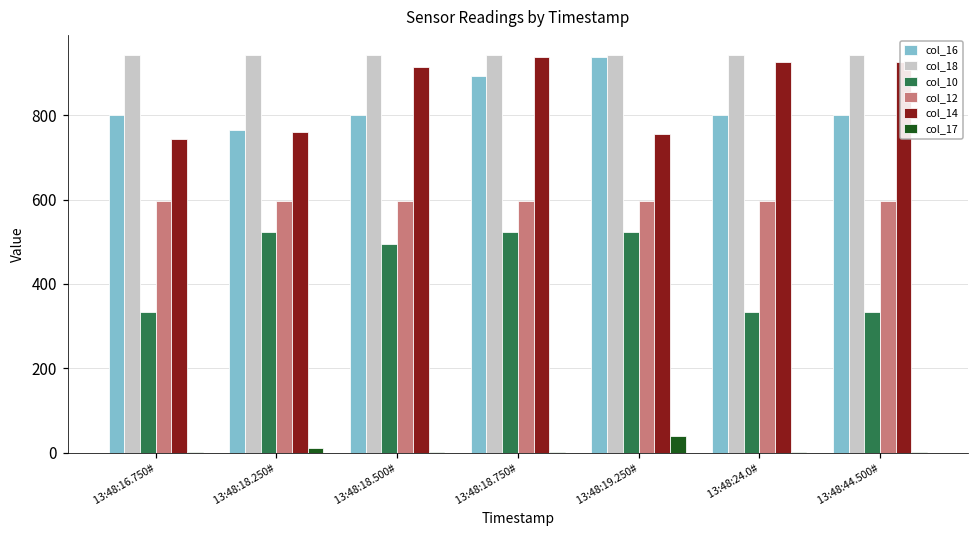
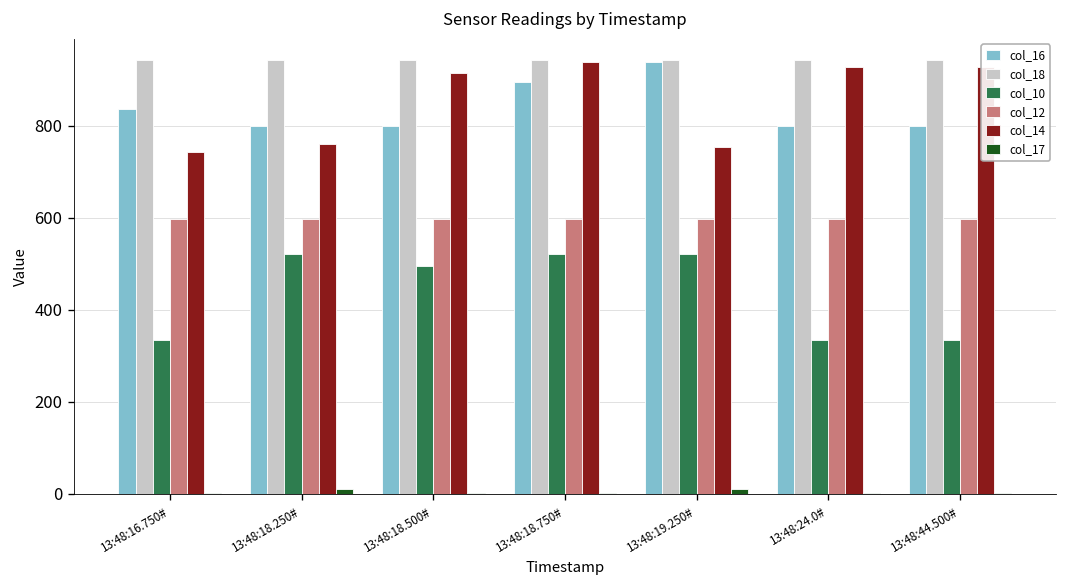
col_16, 13:48:16.750#: 800 -> 840
col_16, 13:48:18.250#: 760 -> 800
col_17, 13:48:19.250#: 40 -> 10
